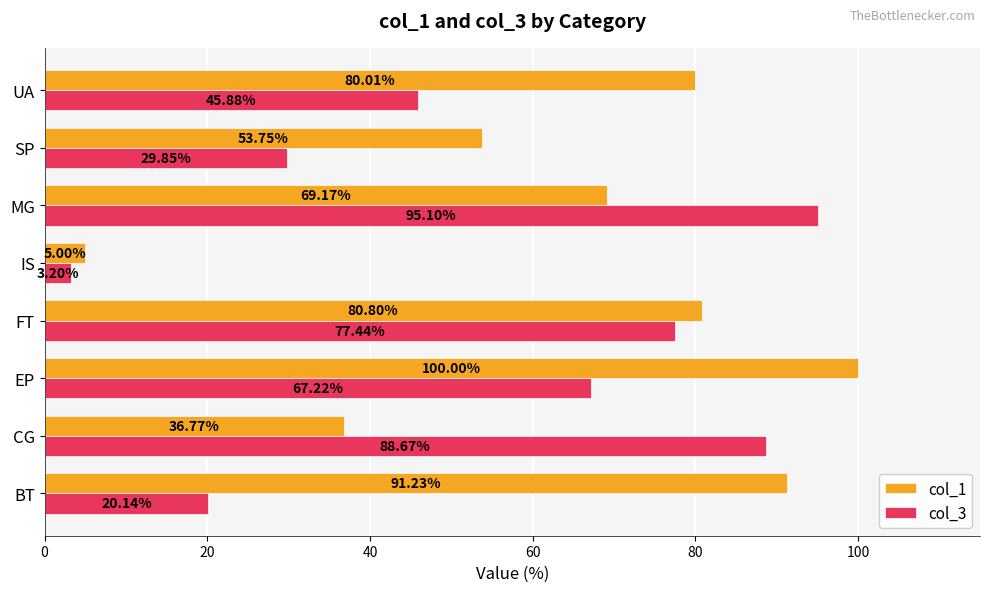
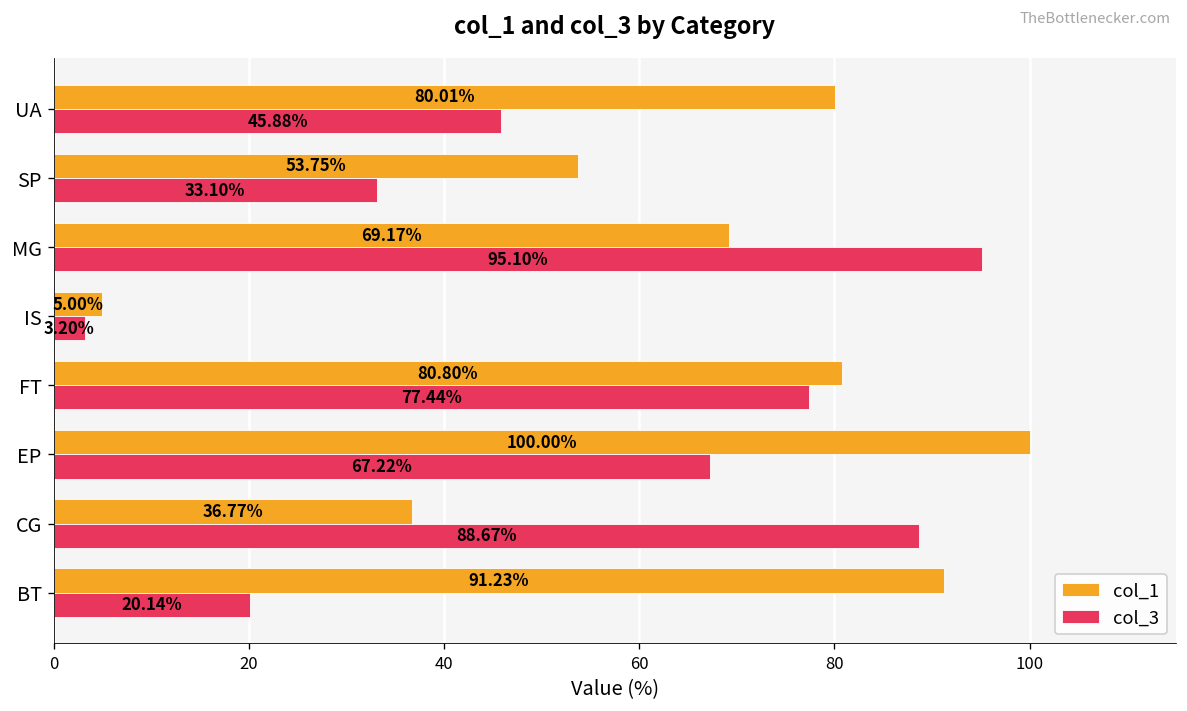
col_3, SP: 29.85% -> 33.10%
